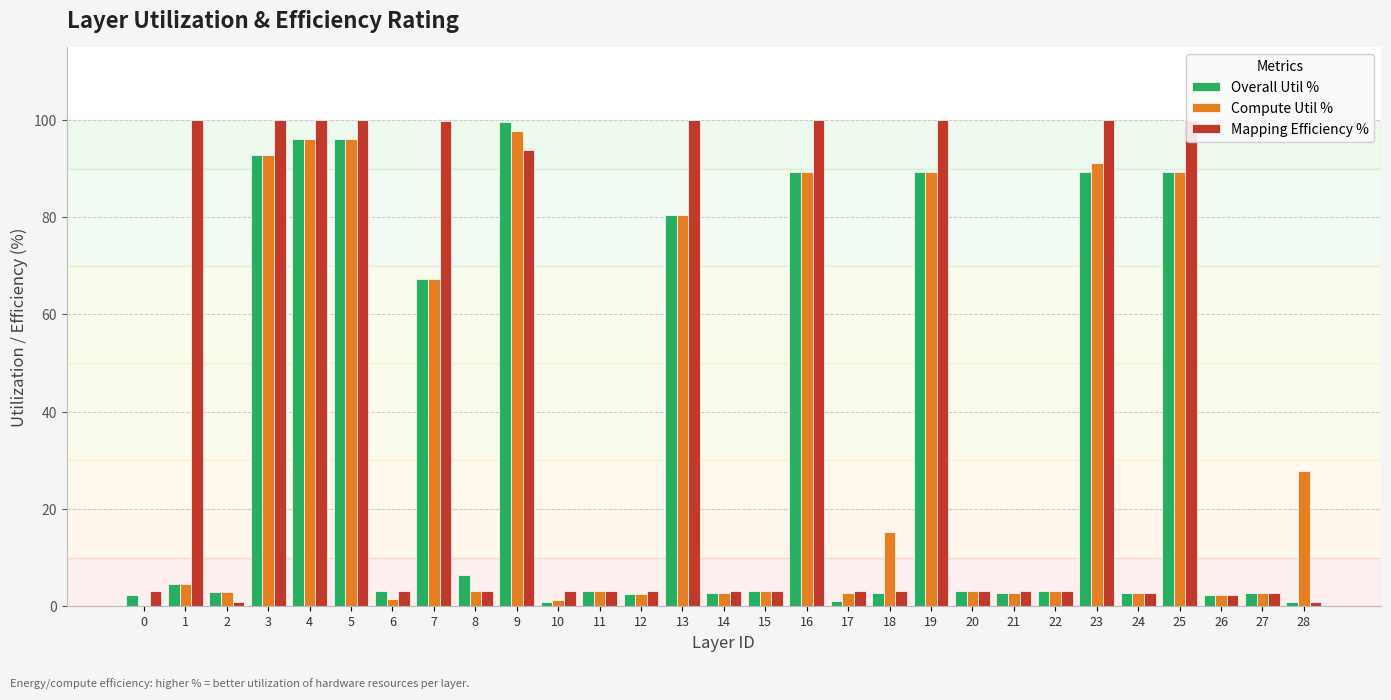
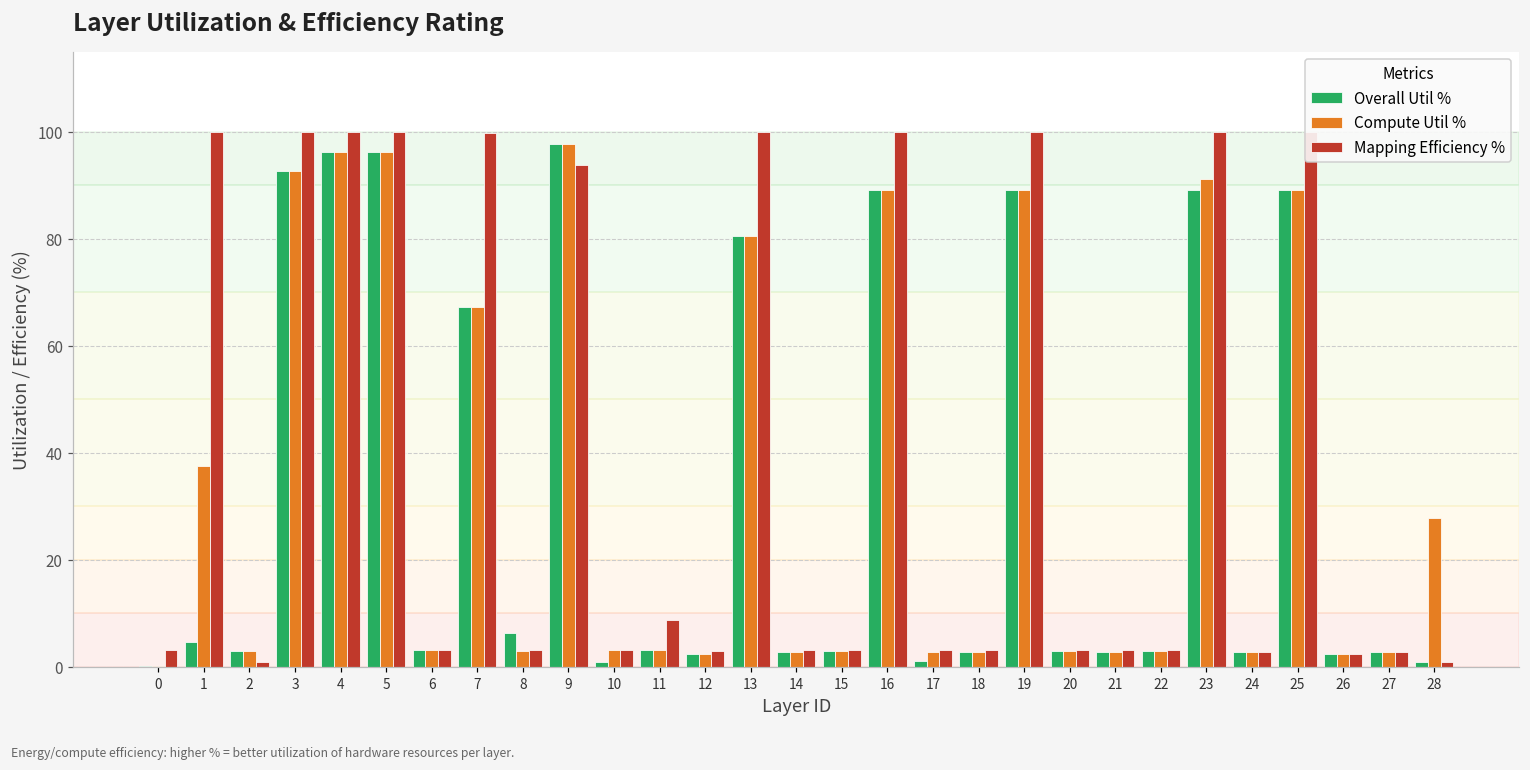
Overall Util %, 0: 2 -> 0
Compute Util %, 1: 5 -> 38
Compute Util %, 6: 1 -> 3
Overall Util %, 9: 100 -> 98
Compute Util %, 10: 1 -> 3
Mapping Efficiency %, 11: 3 -> 9
Compute Util %, 18: 15 -> 3
